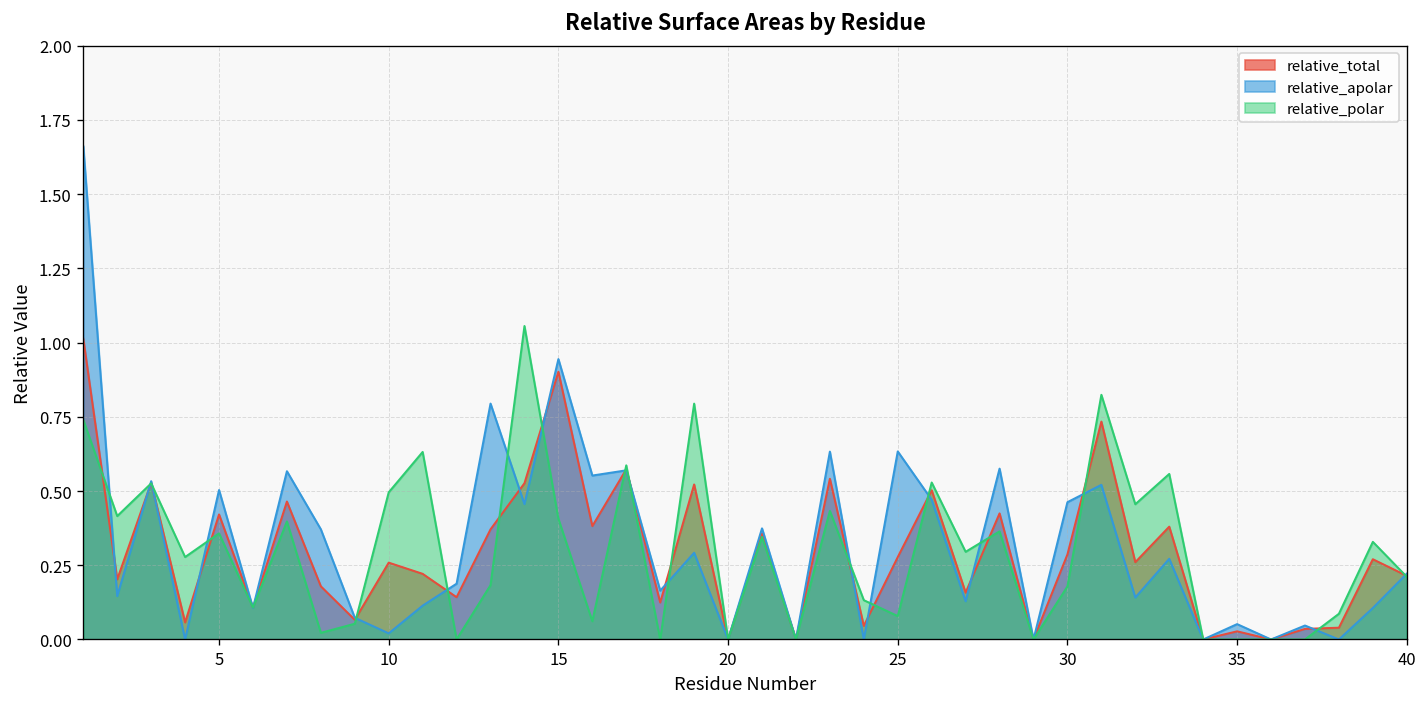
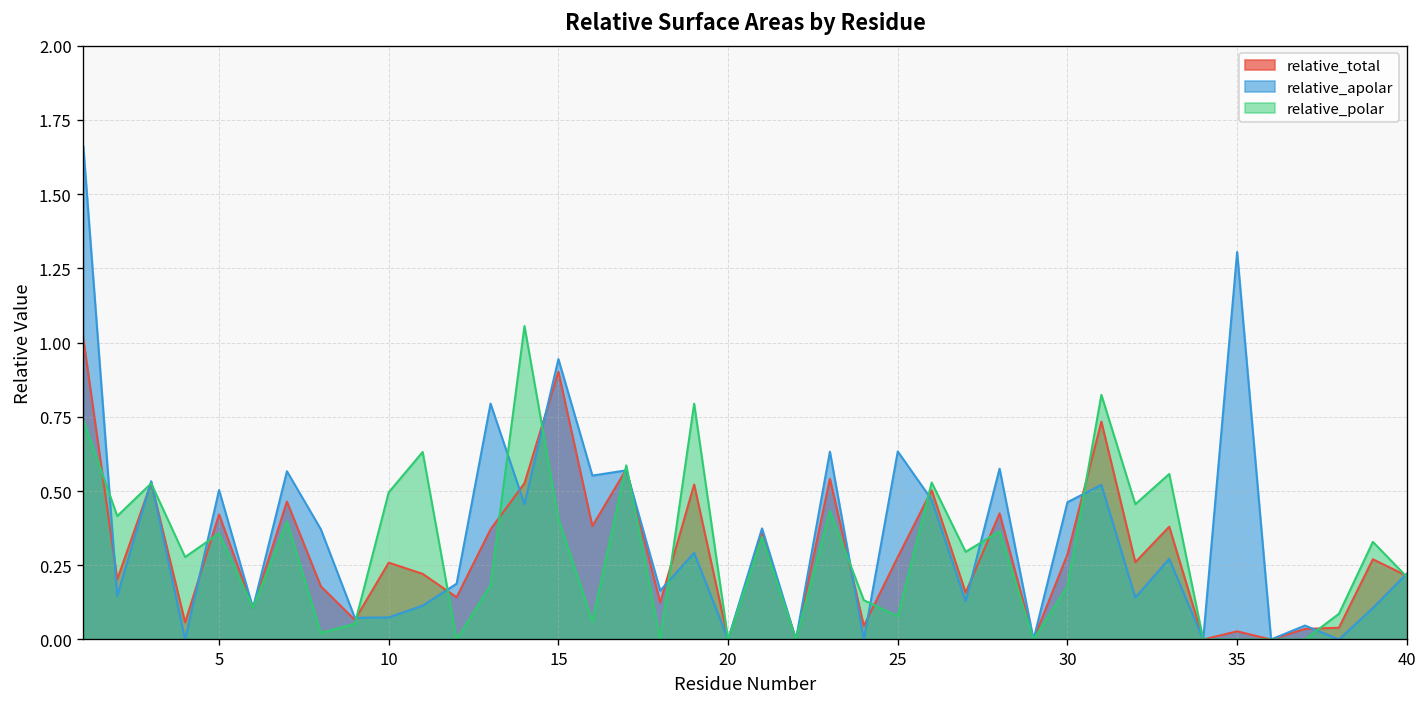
relative_apolar, 10: 0.02 -> 0.07
relative_apolar, 35: 0.05 -> 1.31
